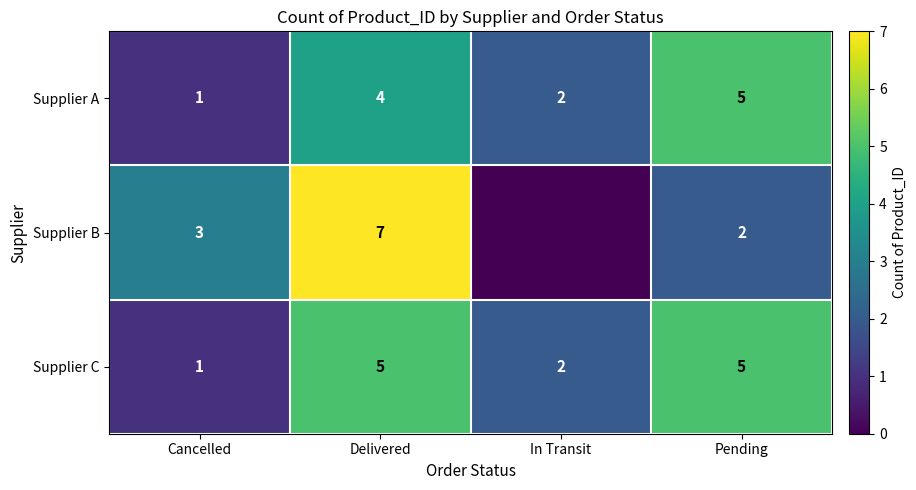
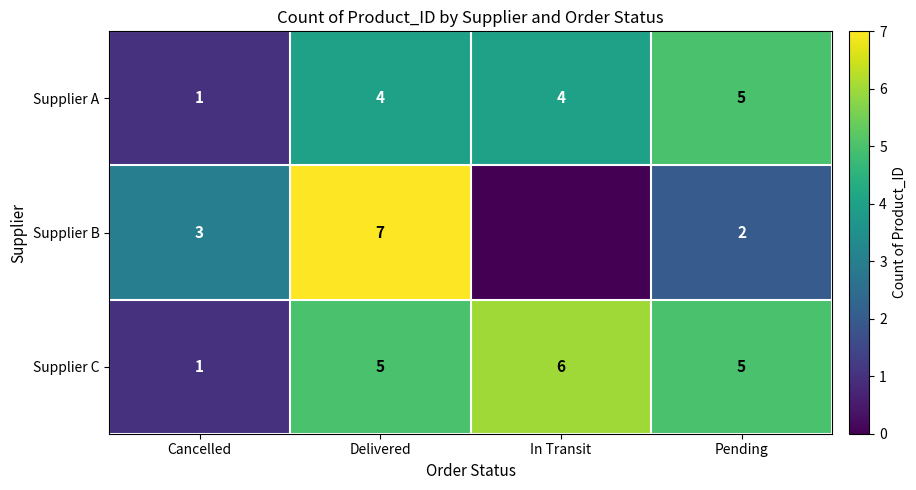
Supplier A, In Transit: 2 -> 4
Supplier C, In Transit: 2 -> 6
